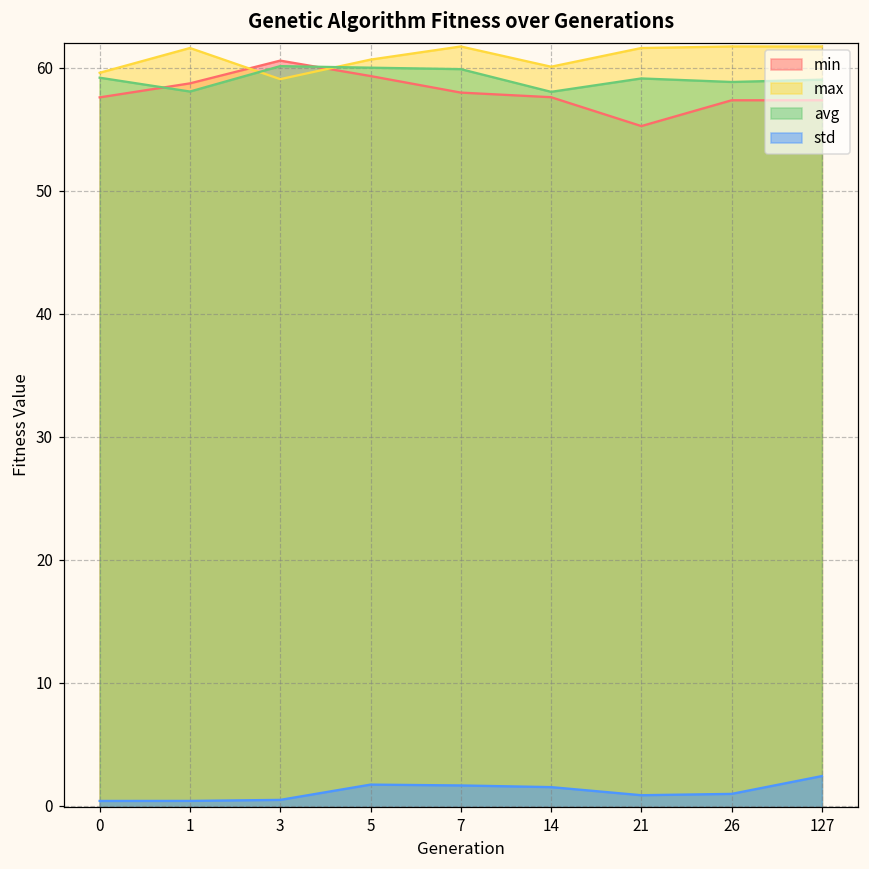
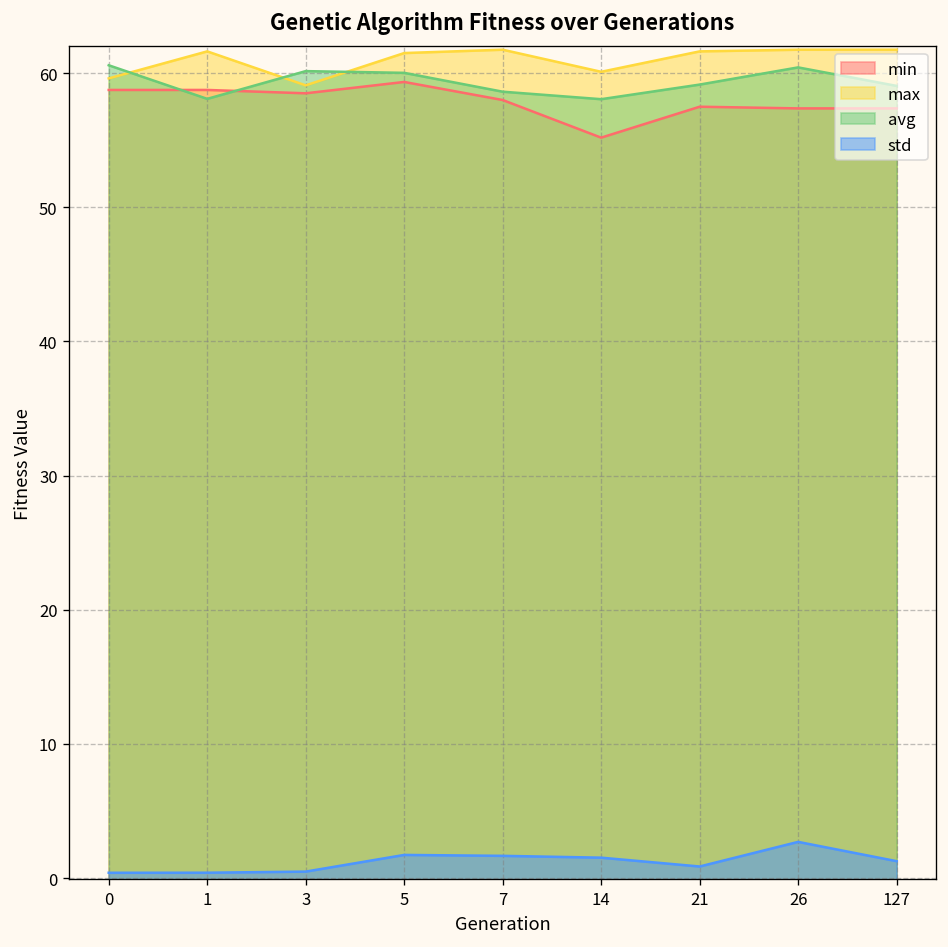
min, 0: 57.6 -> 58.7
avg, 0: 59.2 -> 60.6
min, 3: 60.6 -> 58.5
max, 5: 60.7 -> 61.5
avg, 7: 59.9 -> 58.6
min, 14: 57.6 -> 55.2
min, 21: 55.3 -> 57.5
avg, 26: 58.9 -> 60.4
std, 26: 1.0 -> 2.7
std, 127: 2.4 -> 1.3
